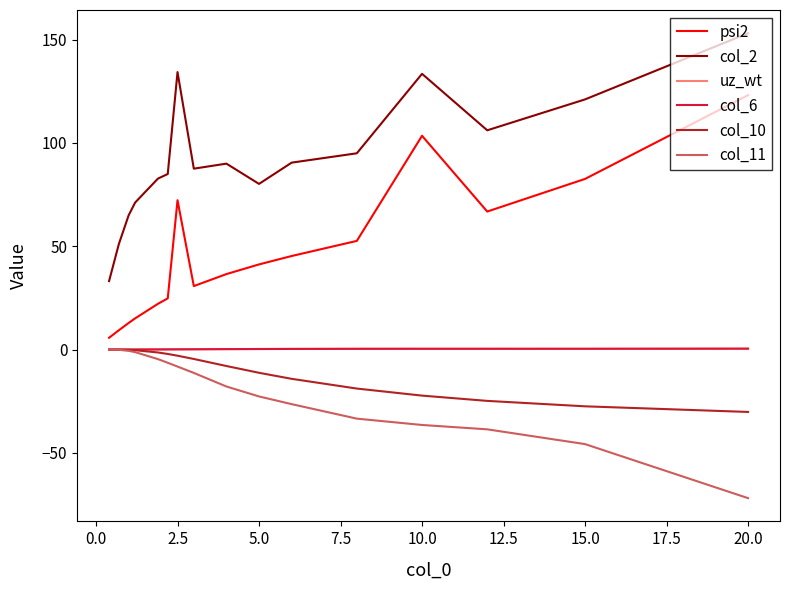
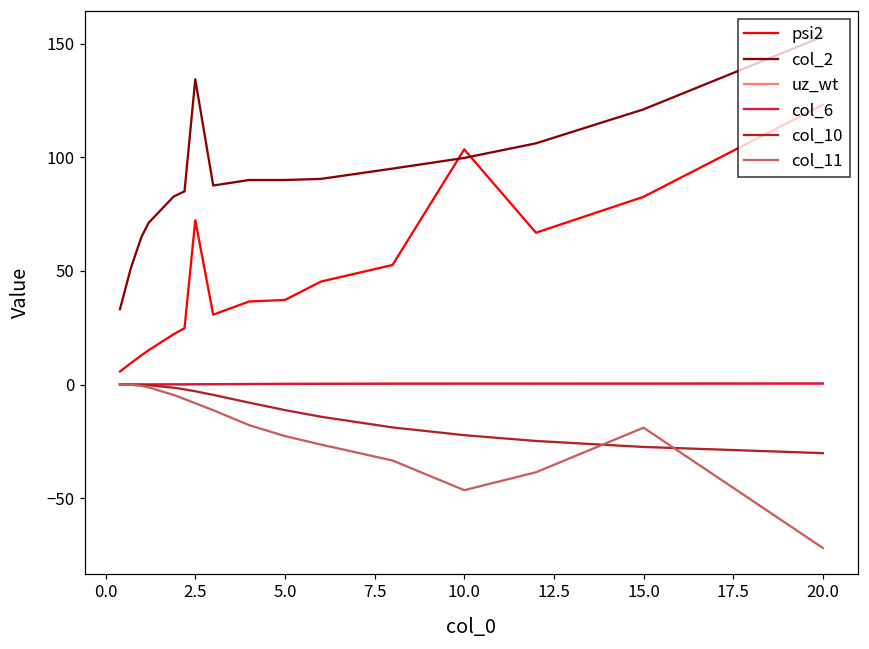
psi2, 5.0: 41 -> 37
col_2, 5.0: 80 -> 90
col_2, 10.0: 133 -> 100
col_11, 10.0: -37 -> -47
col_11, 15.0: -46 -> -19
